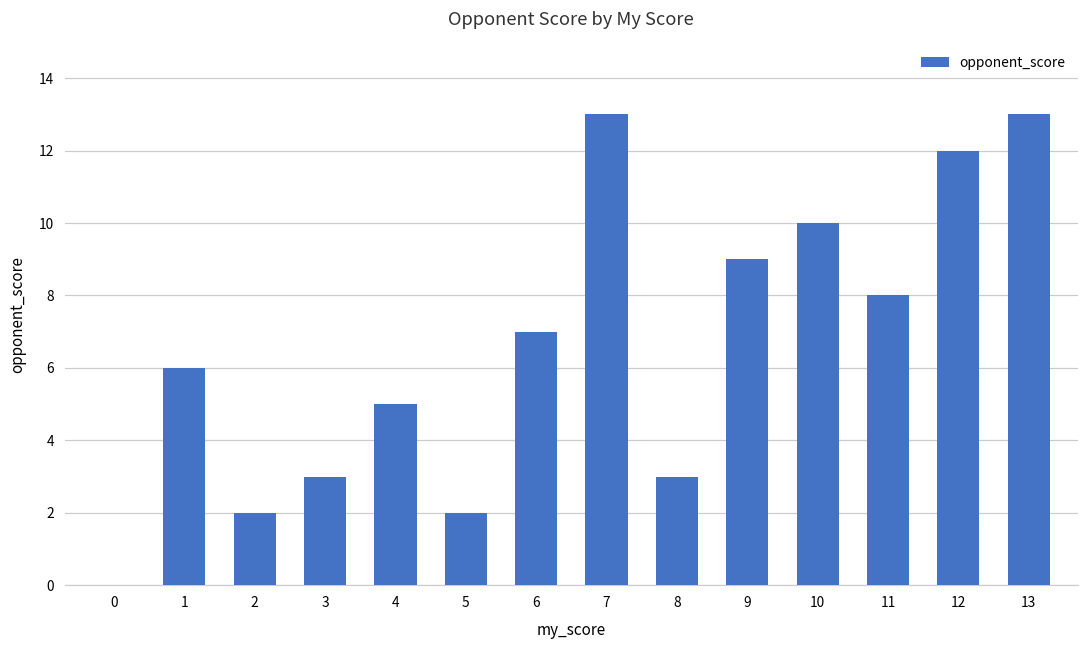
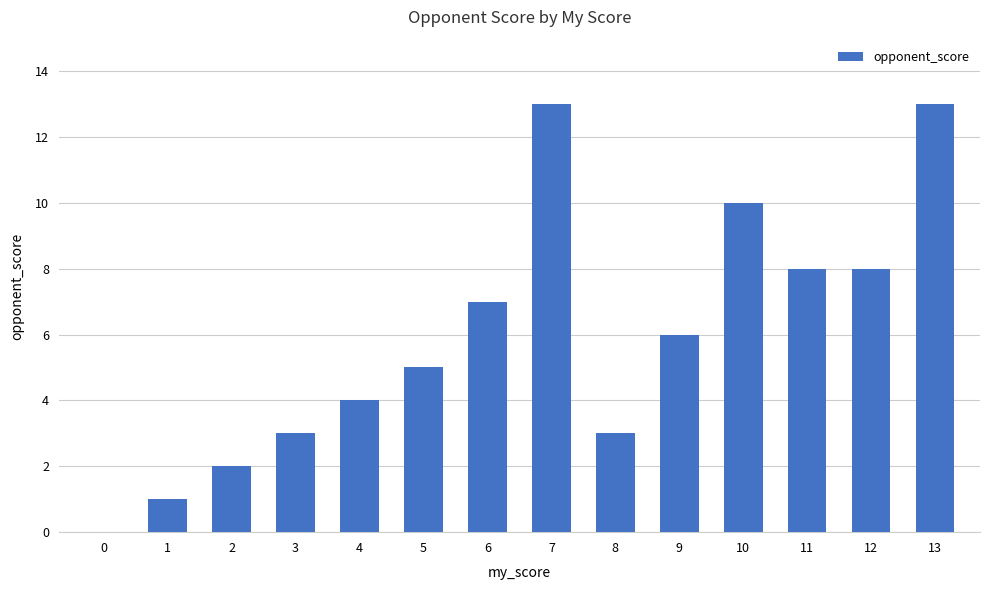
1: 6 -> 1
4: 5 -> 4
5: 2 -> 5
9: 9 -> 6
12: 12 -> 8
